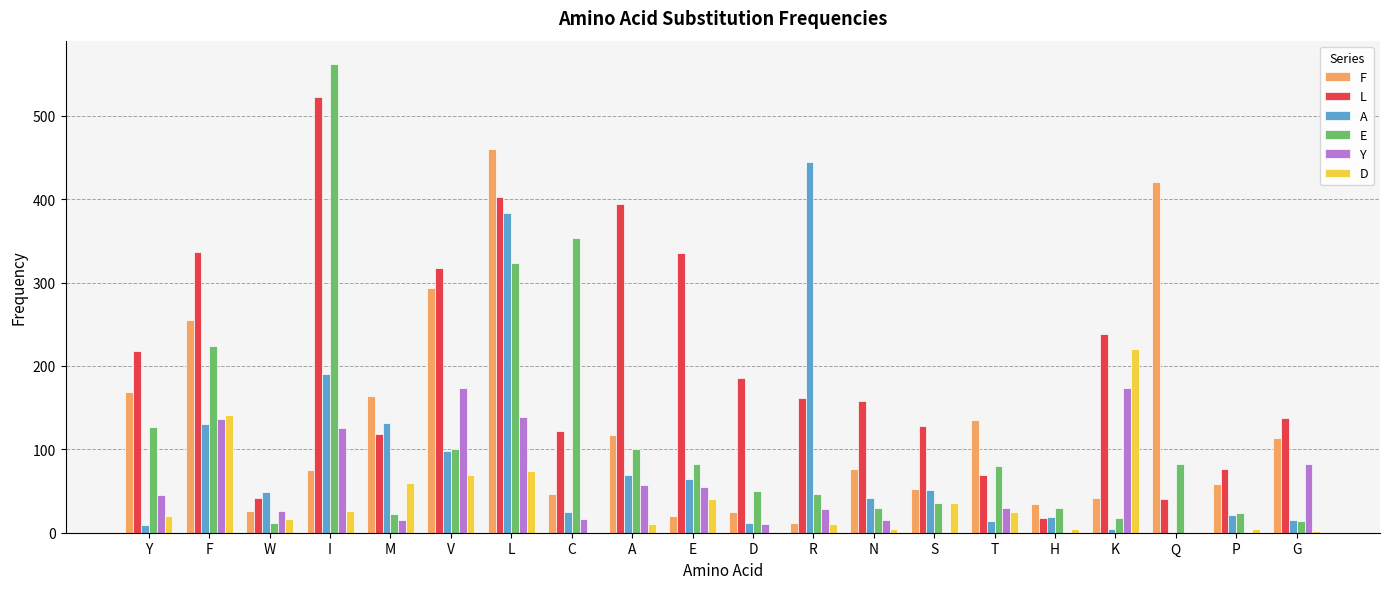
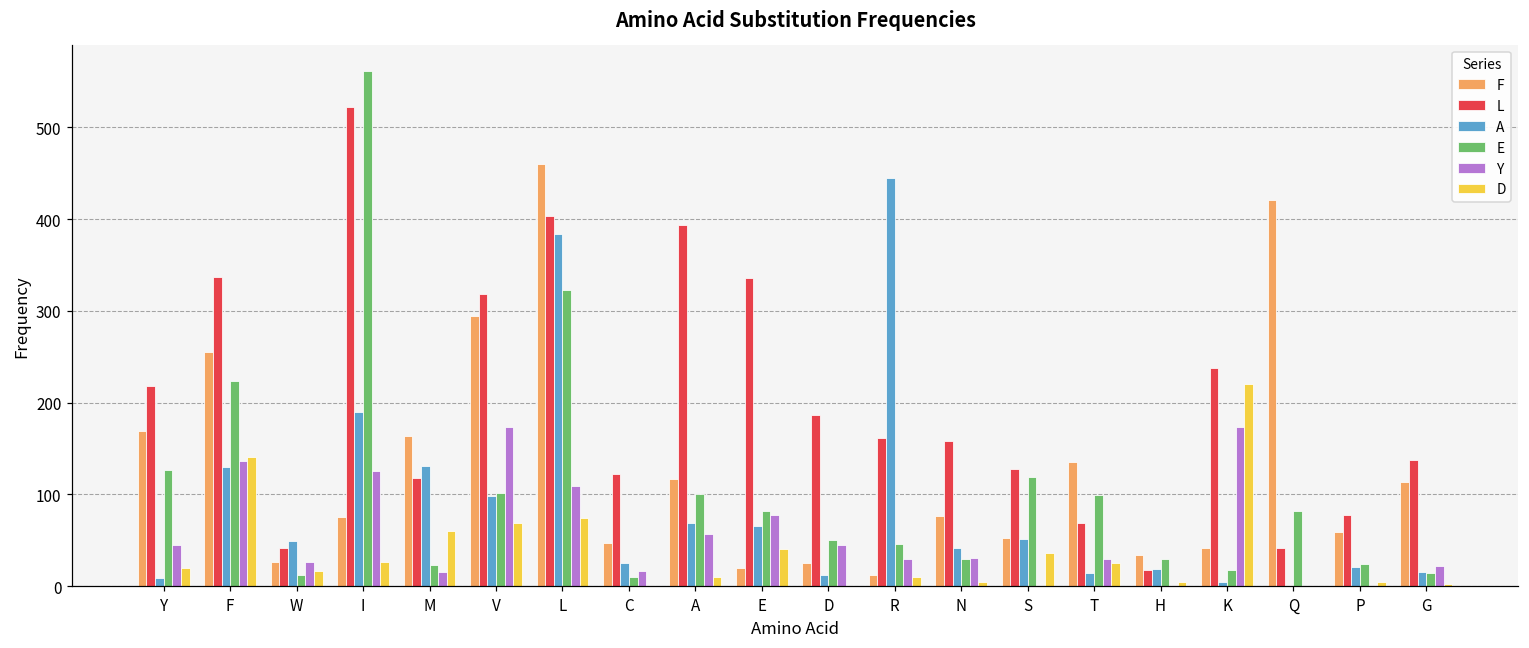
Y, L: 140 -> 110
E, C: 350 -> 10
Y, E: 60 -> 80
Y, D: 10 -> 50
Y, N: 20 -> 30
E, S: 40 -> 120
E, T: 80 -> 100
Y, G: 80 -> 20
